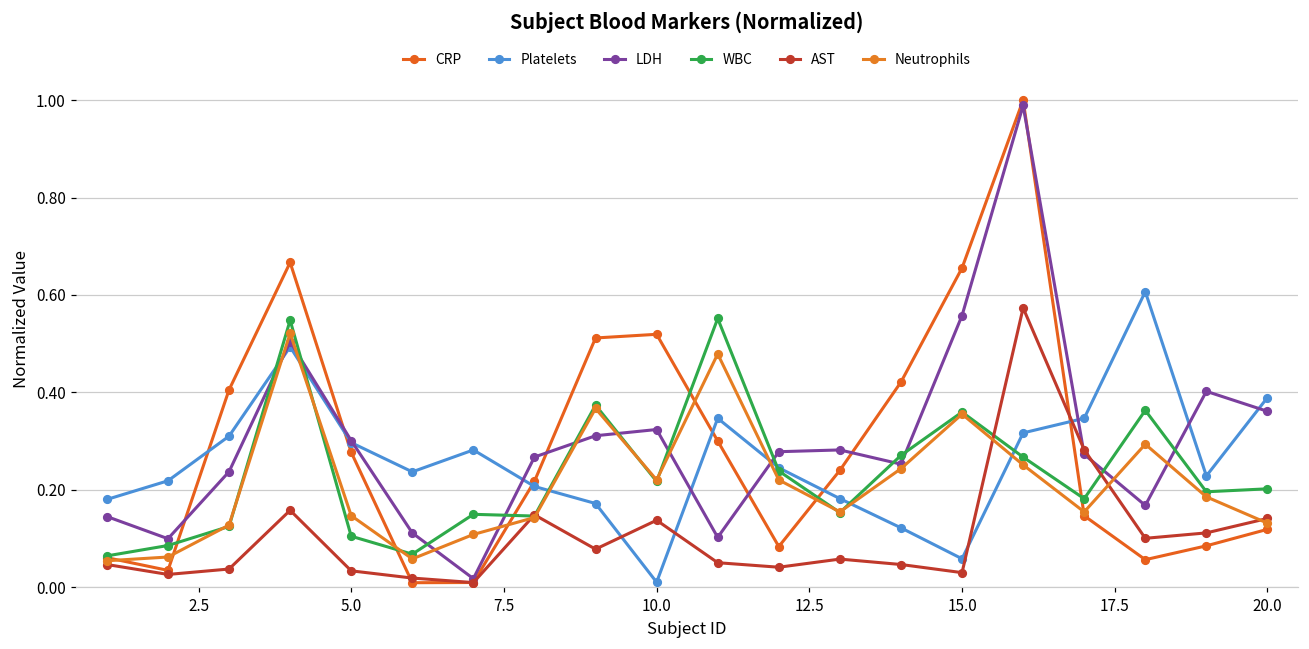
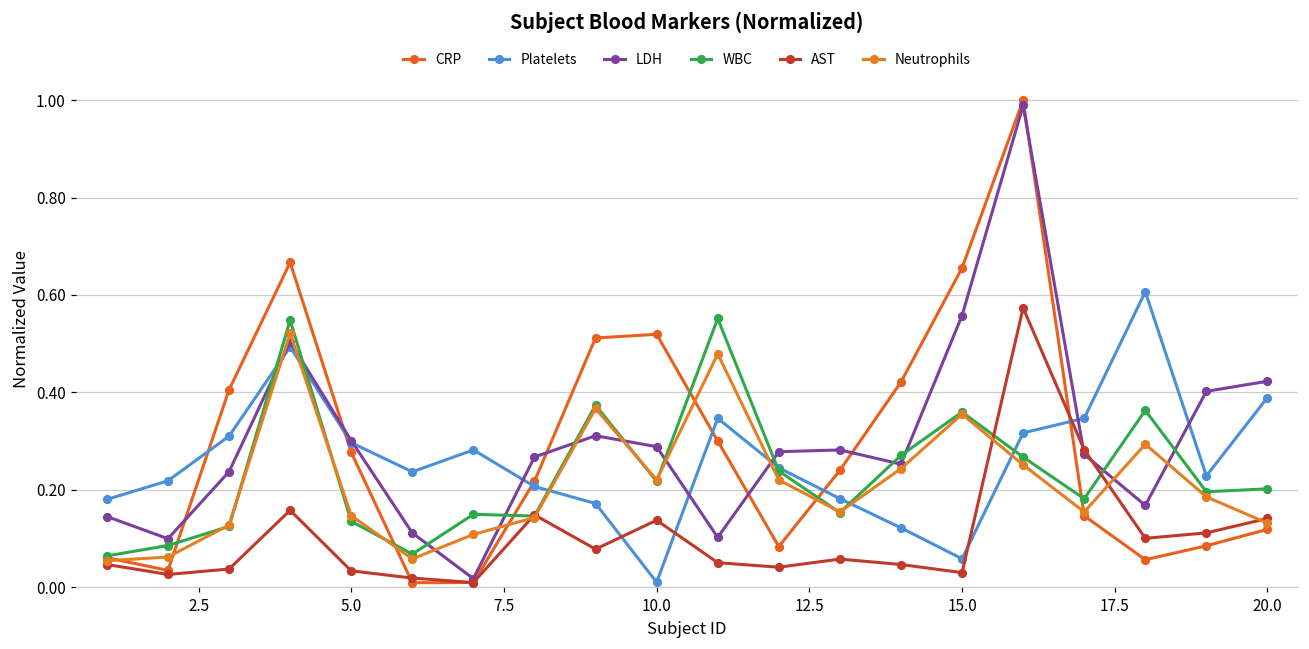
WBC, 5.0: 0.10 -> 0.14
LDH, 10.0: 0.32 -> 0.29
LDH, 20.0: 0.36 -> 0.42
